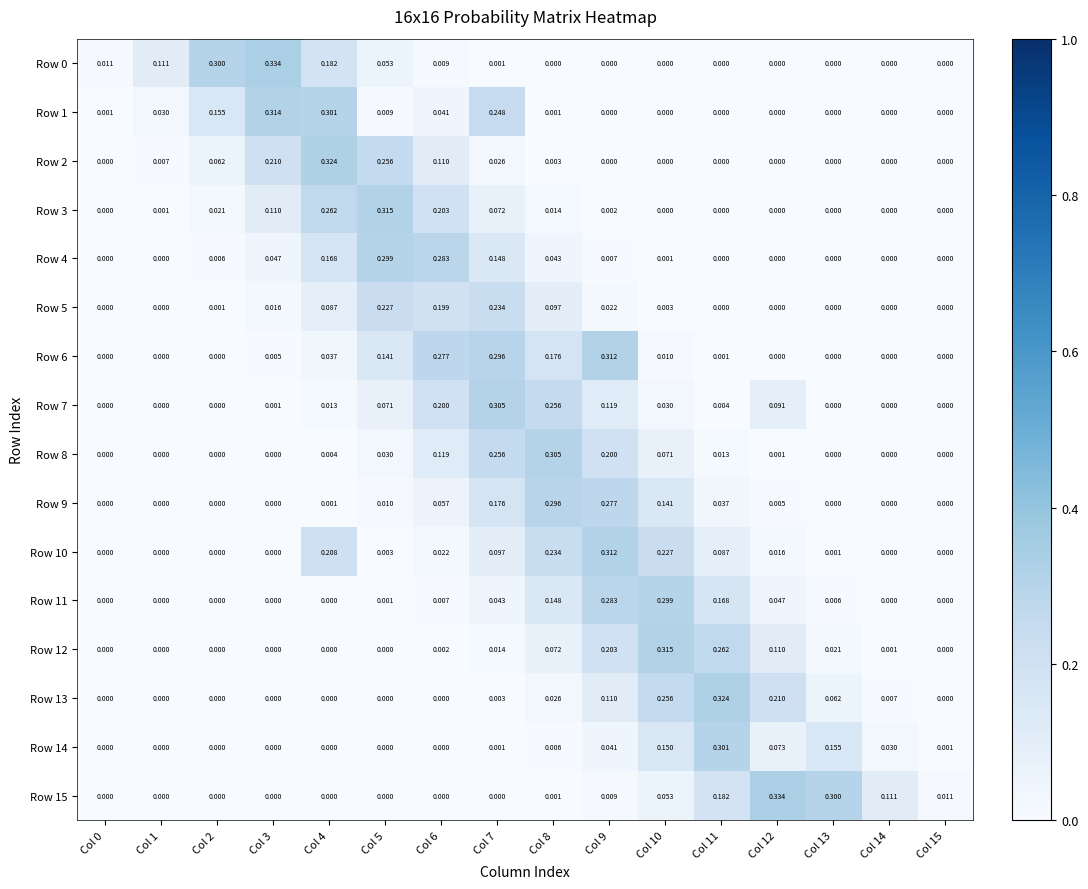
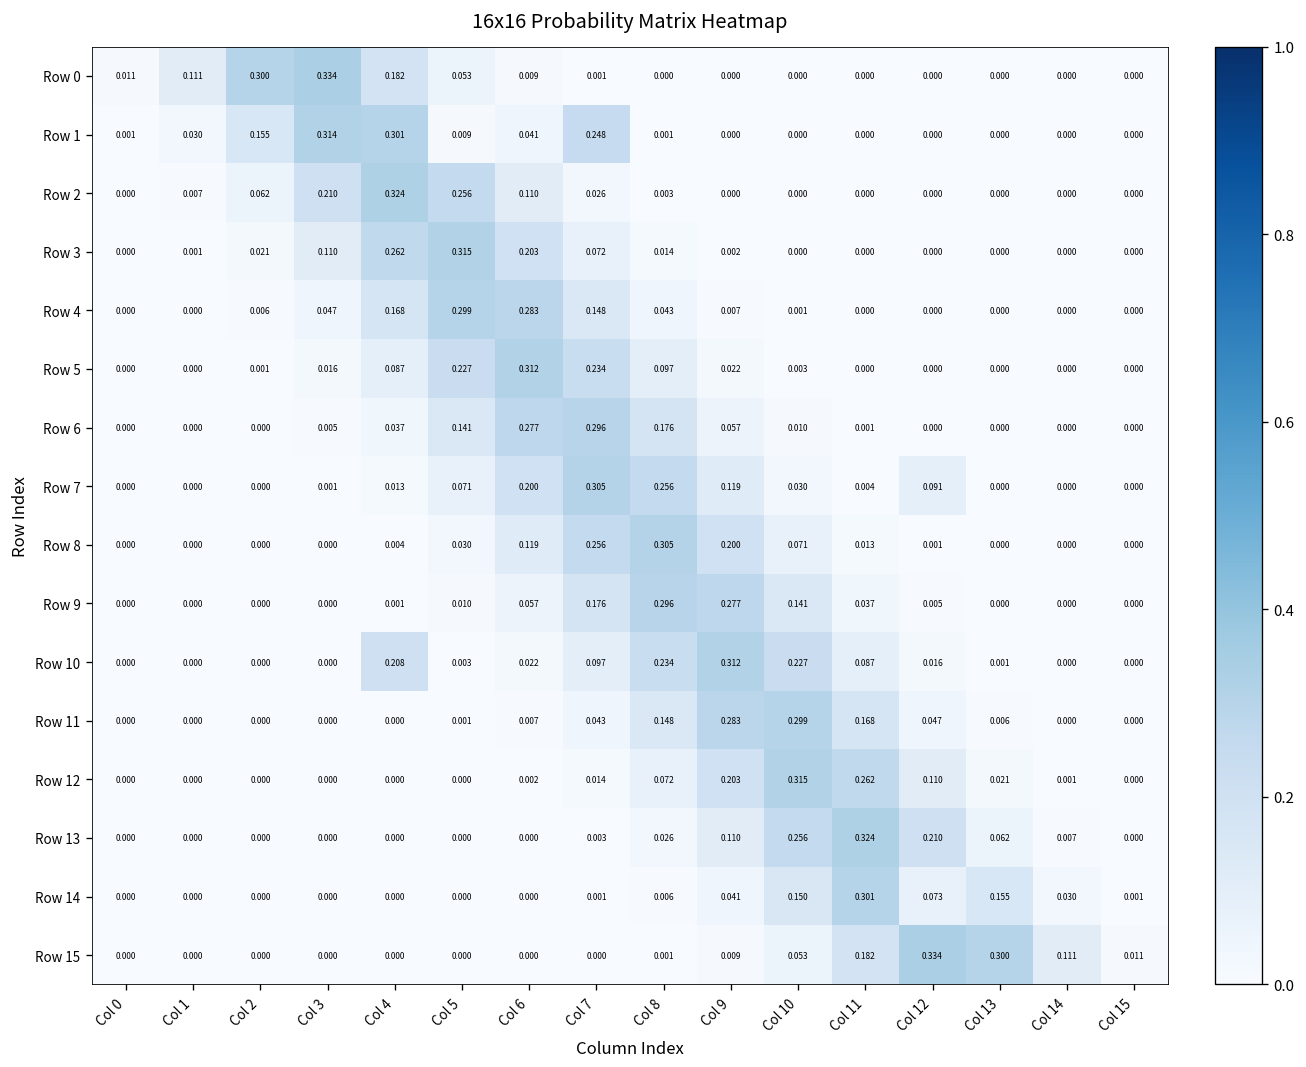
Row 5, Col 6: 0.199 -> 0.312
Row 6, Col 9: 0.312 -> 0.057
